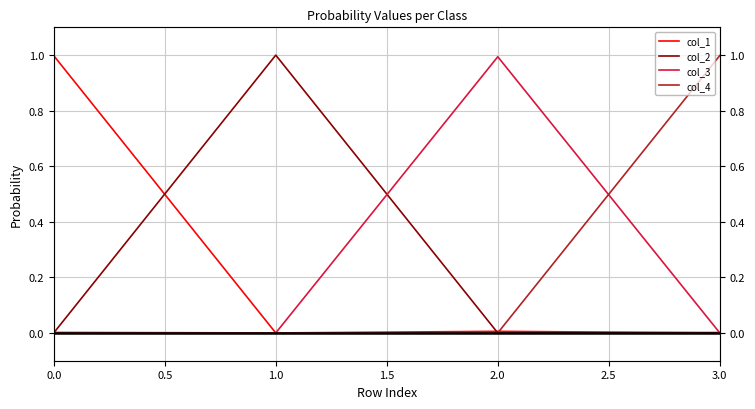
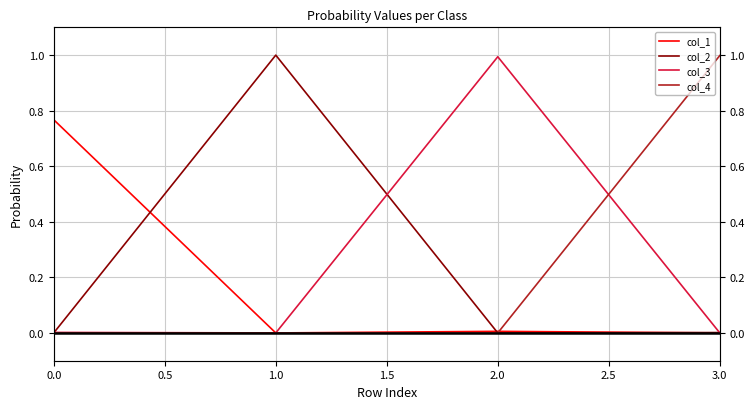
col_1, 0.0: 1.00 -> 0.77
